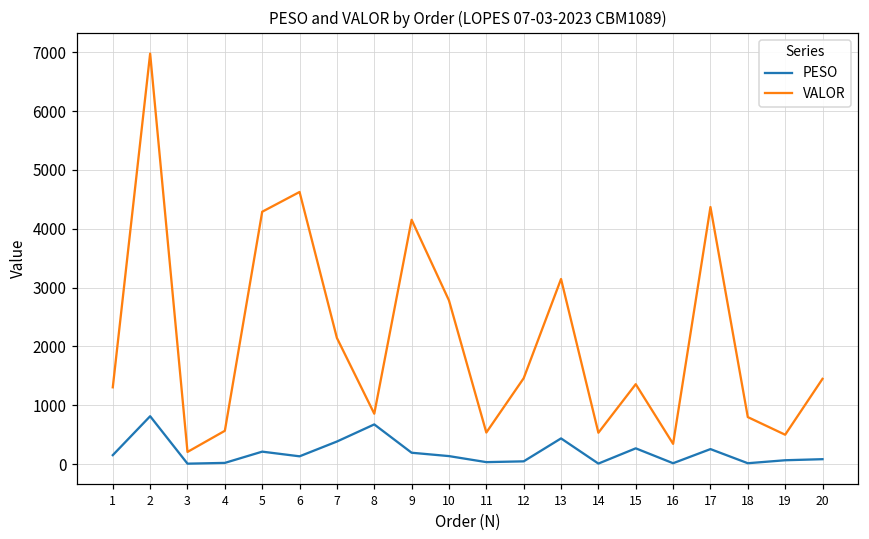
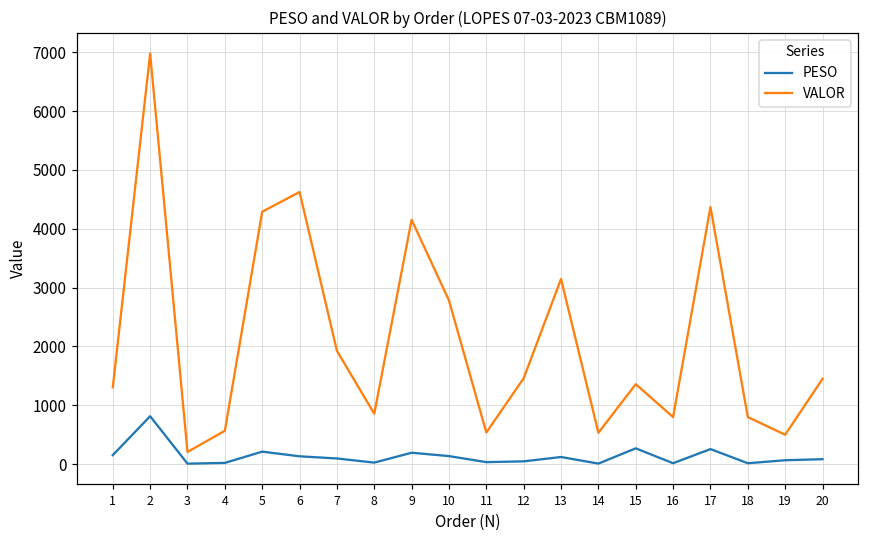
PESO, 7: 400 -> 100
VALOR, 7: 2100 -> 1900
PESO, 8: 700 -> 0
PESO, 13: 400 -> 100
VALOR, 16: 300 -> 800
